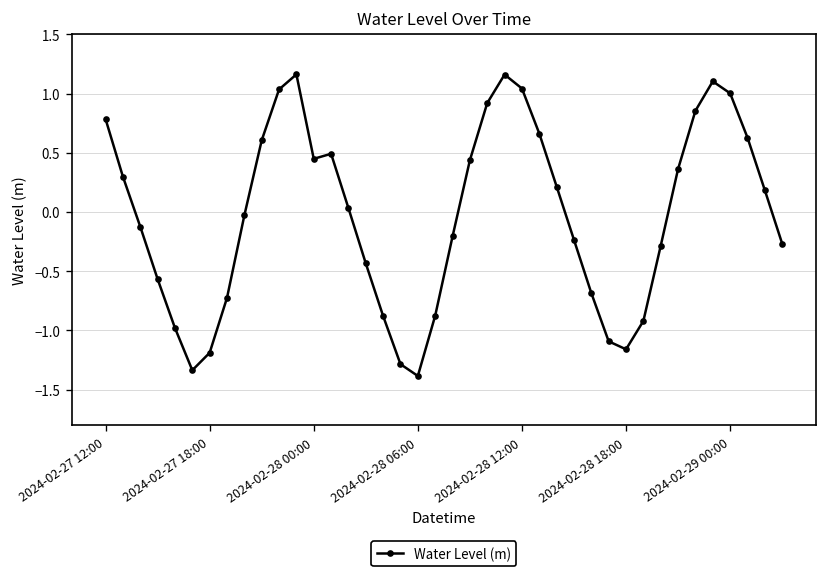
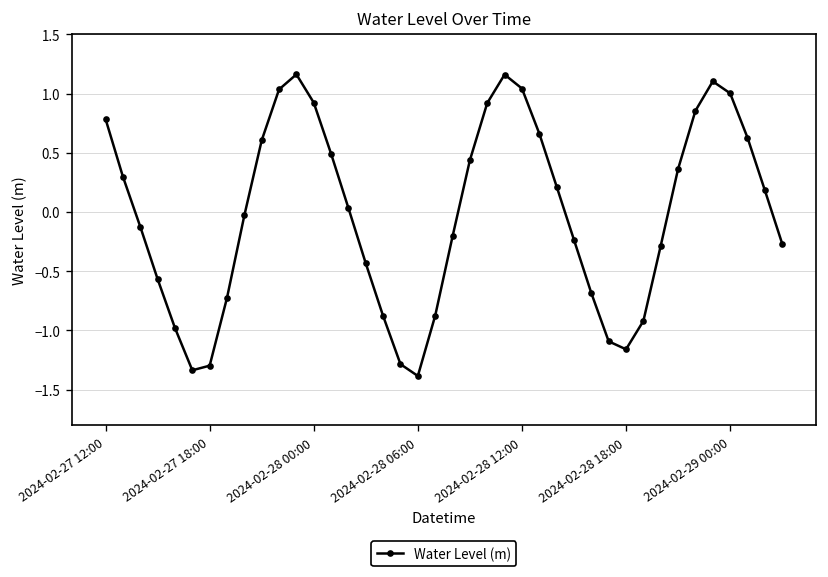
2024-02-27 18:00: -1.2 -> -1.3
2024-02-28 00:00: 0.4 -> 0.9
